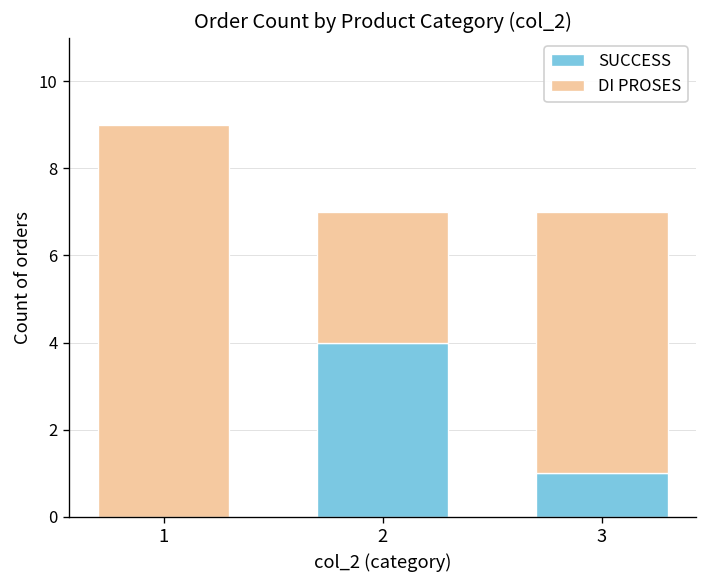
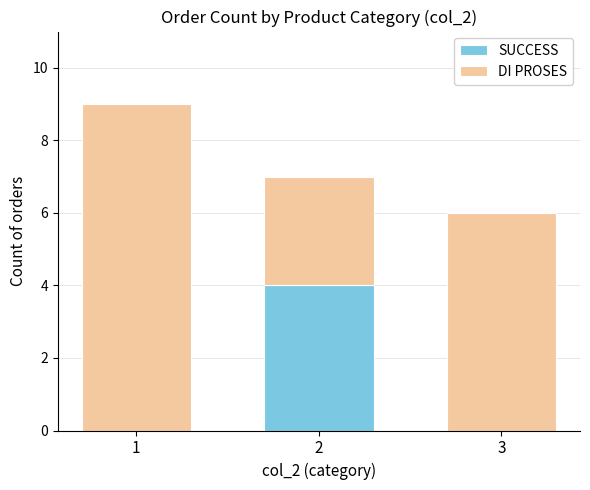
SUCCESS, 3: 1 -> 0
